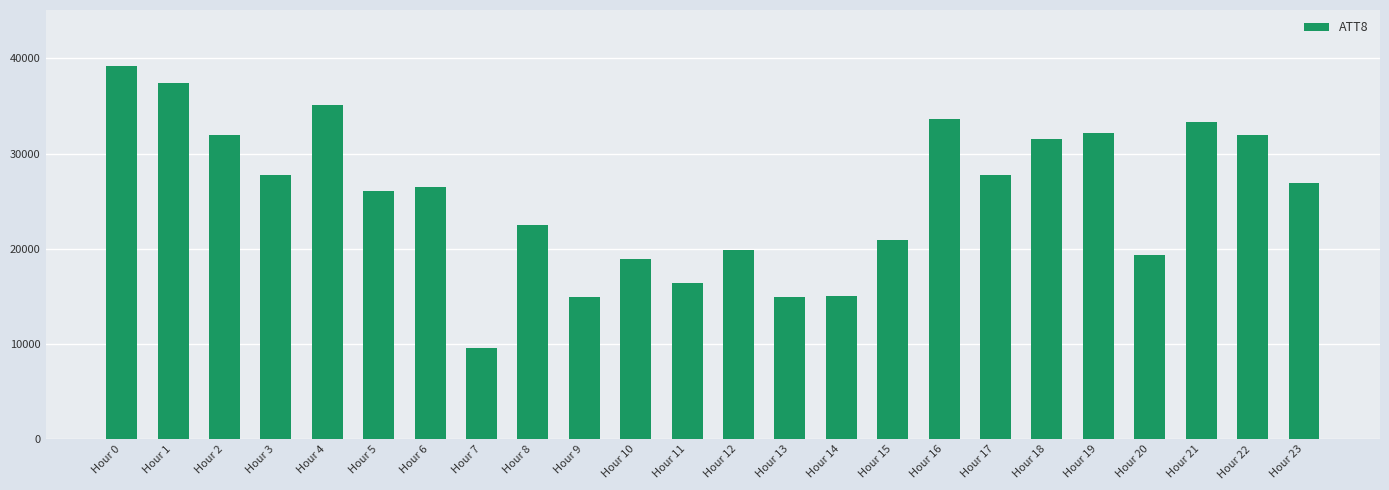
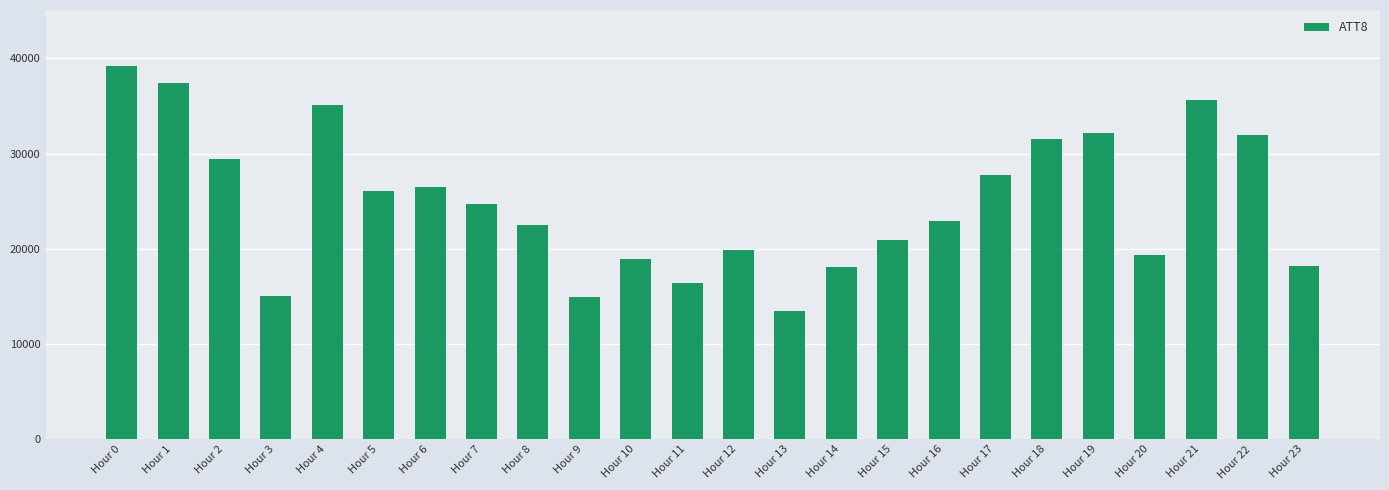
Hour 2: 32000 -> 29000
Hour 3: 28000 -> 15000
Hour 7: 10000 -> 25000
Hour 13: 15000 -> 13000
Hour 14: 15000 -> 18000
Hour 16: 34000 -> 23000
Hour 21: 33000 -> 36000
Hour 23: 27000 -> 18000
